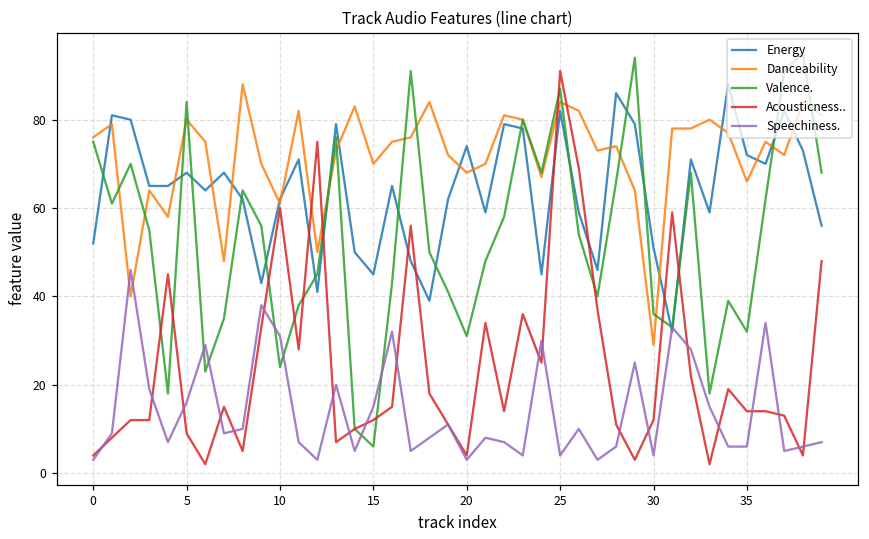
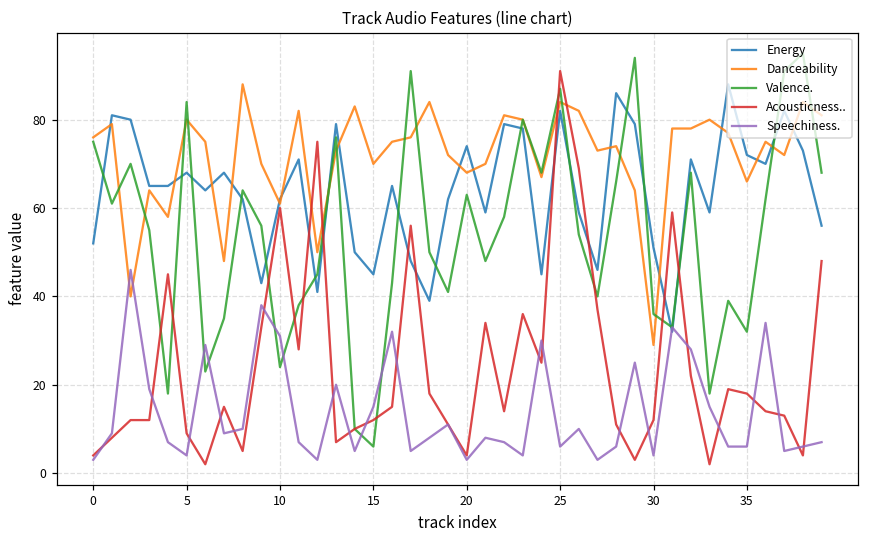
Speechiness., 5: 16 -> 4
Valence., 20: 31 -> 63
Speechiness., 25: 4 -> 6
Acousticness.., 35: 14 -> 18
